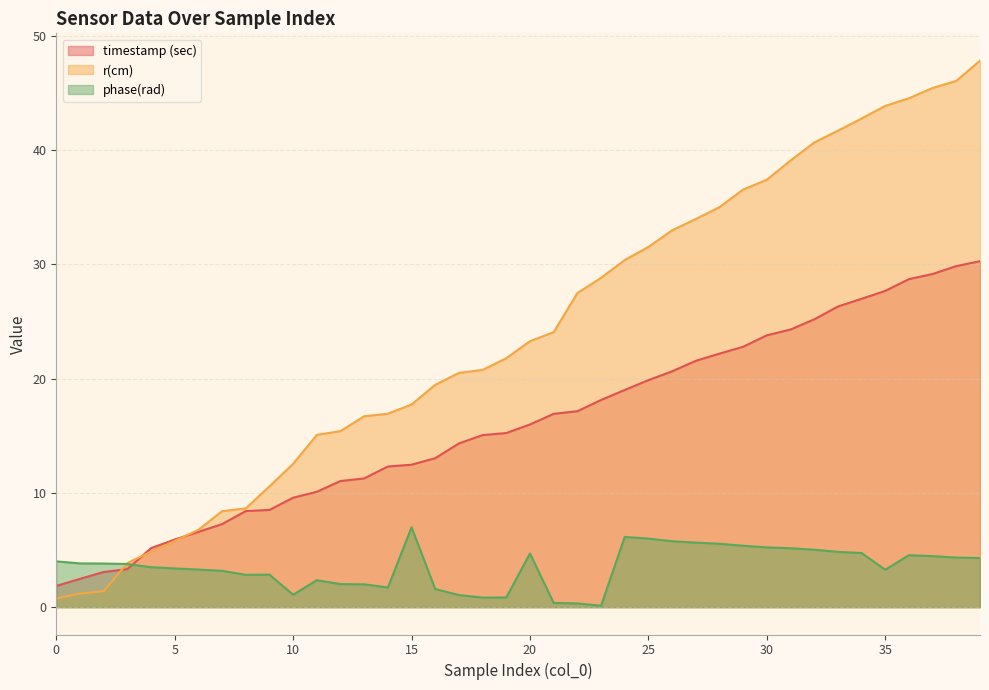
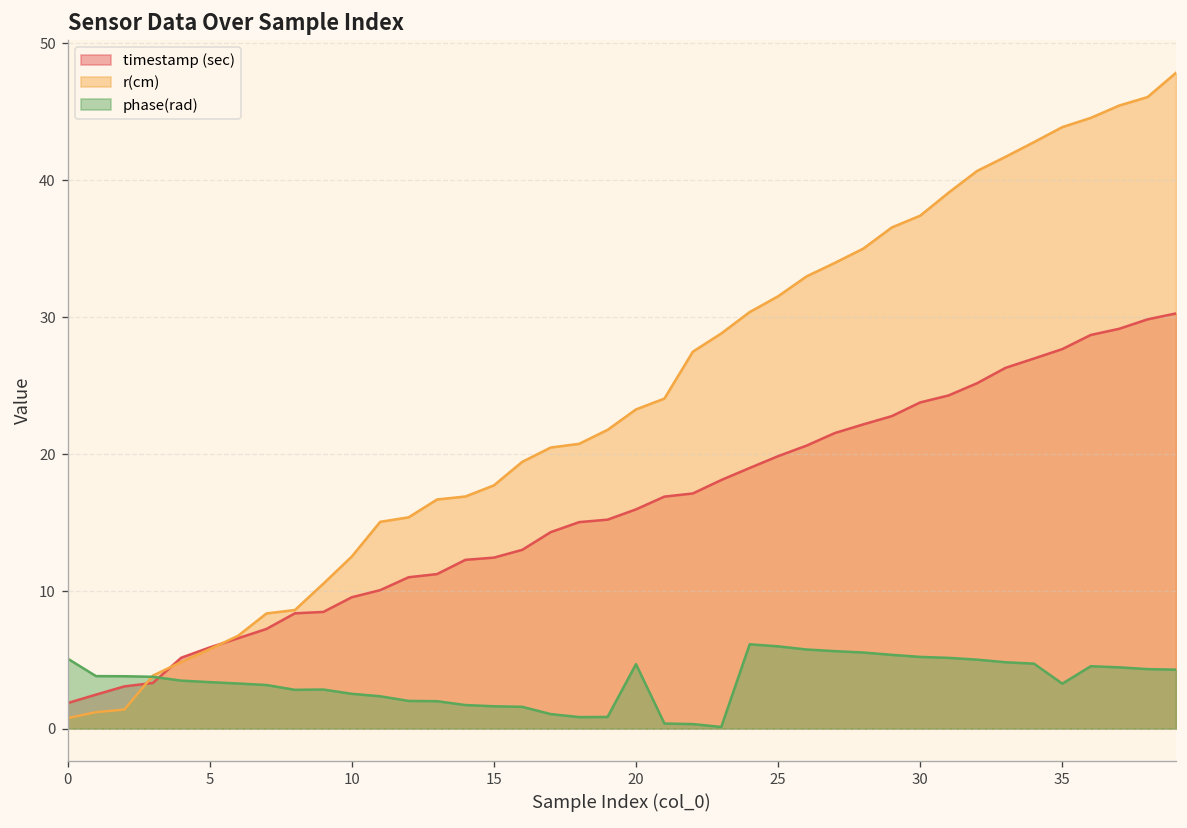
phase(rad), 0: 4.0 -> 5.1
phase(rad), 10: 1.1 -> 2.5
phase(rad), 15: 7.0 -> 1.6
